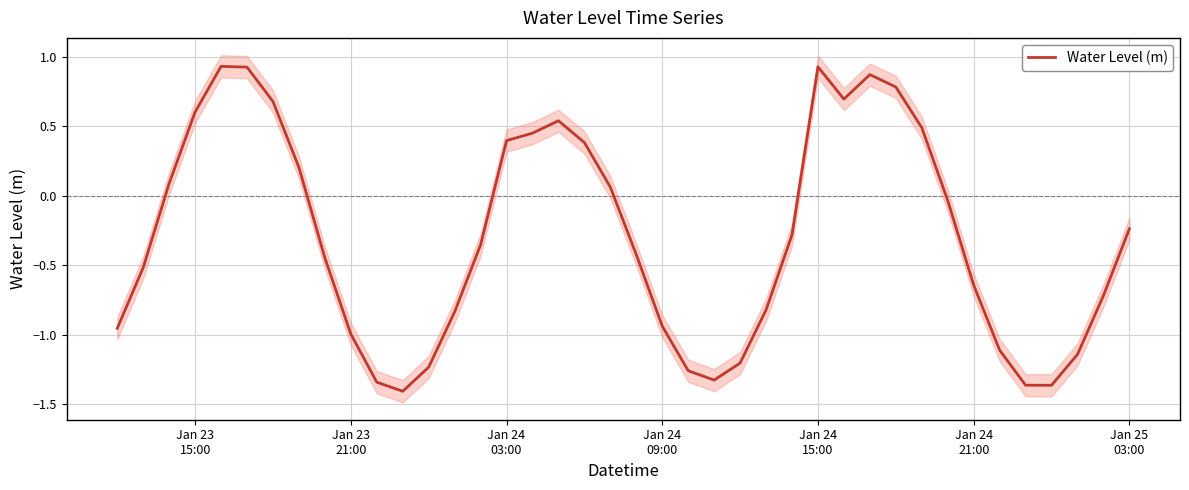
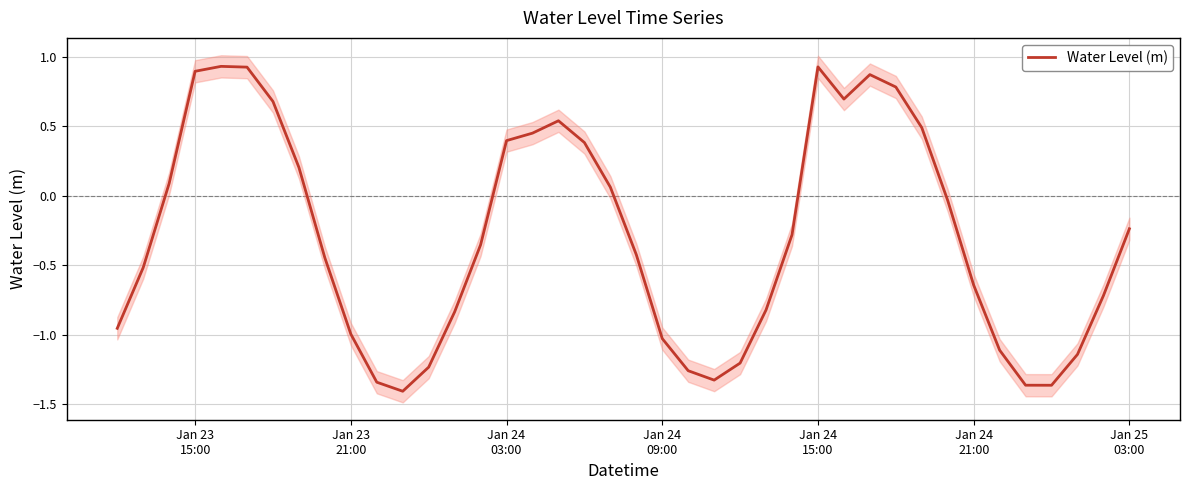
Water Level (m), Jan 23 15:00: 0.60 -> 0.89
Water Level (m), Jan 24 09:00: -0.94 -> -1.03
